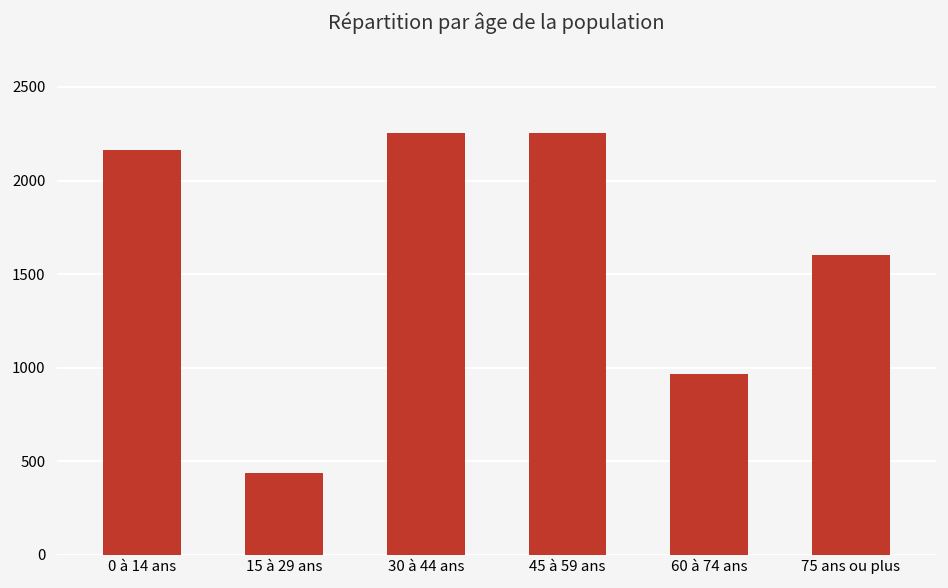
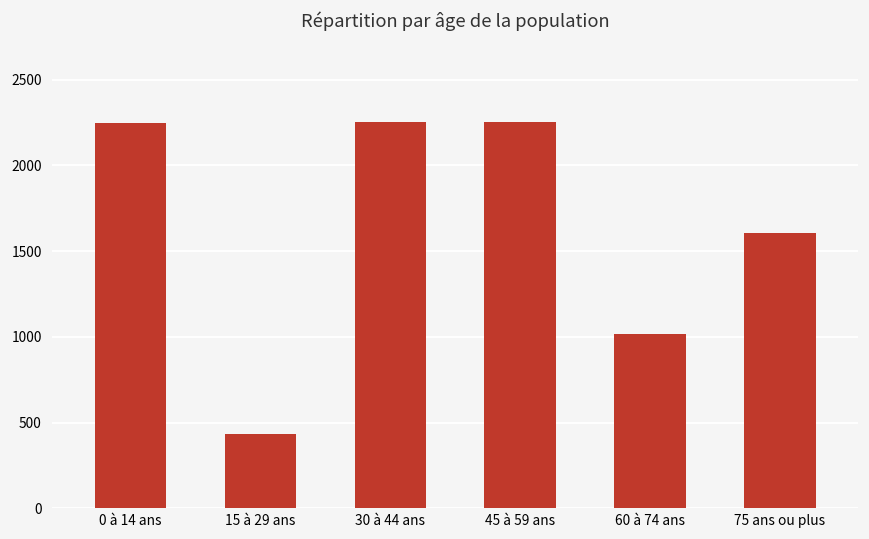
0 à 14 ans: 2160 -> 2250
60 à 74 ans: 960 -> 1020
